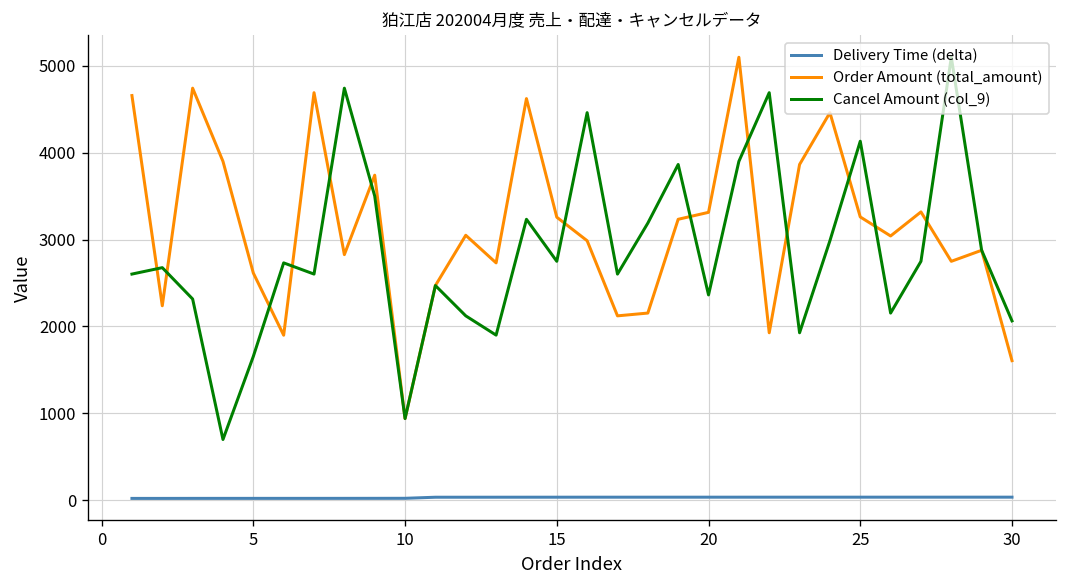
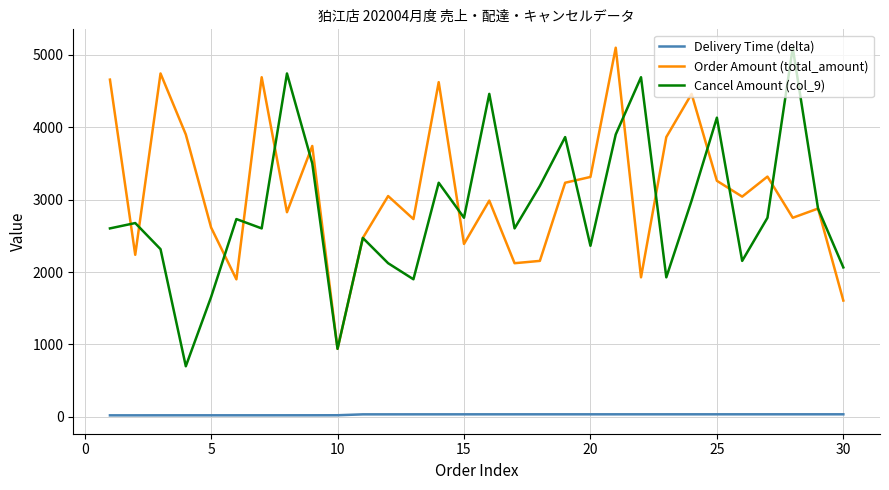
Order Amount (total_amount), 15: 3300 -> 2400
